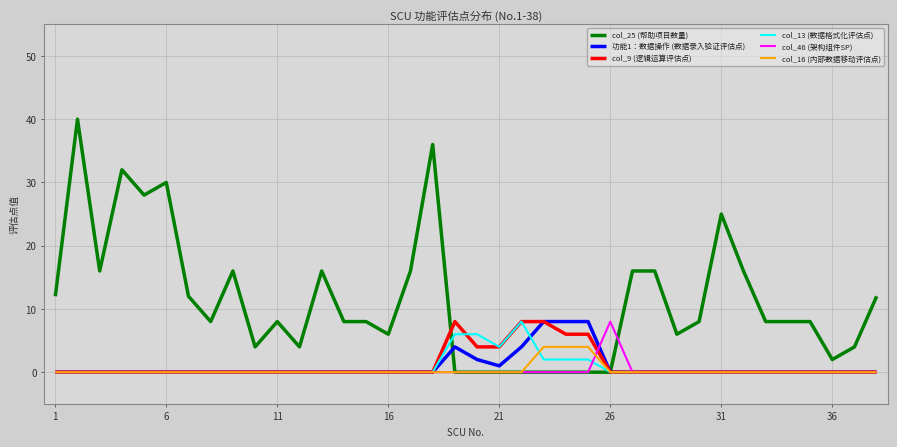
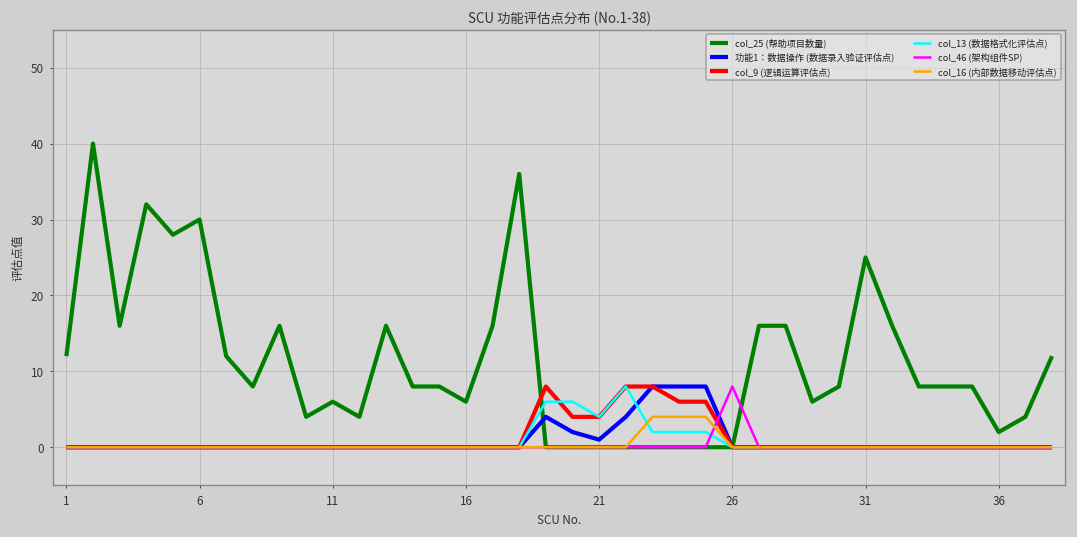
col_25 (帮助项目数量), 11: 8 -> 6
